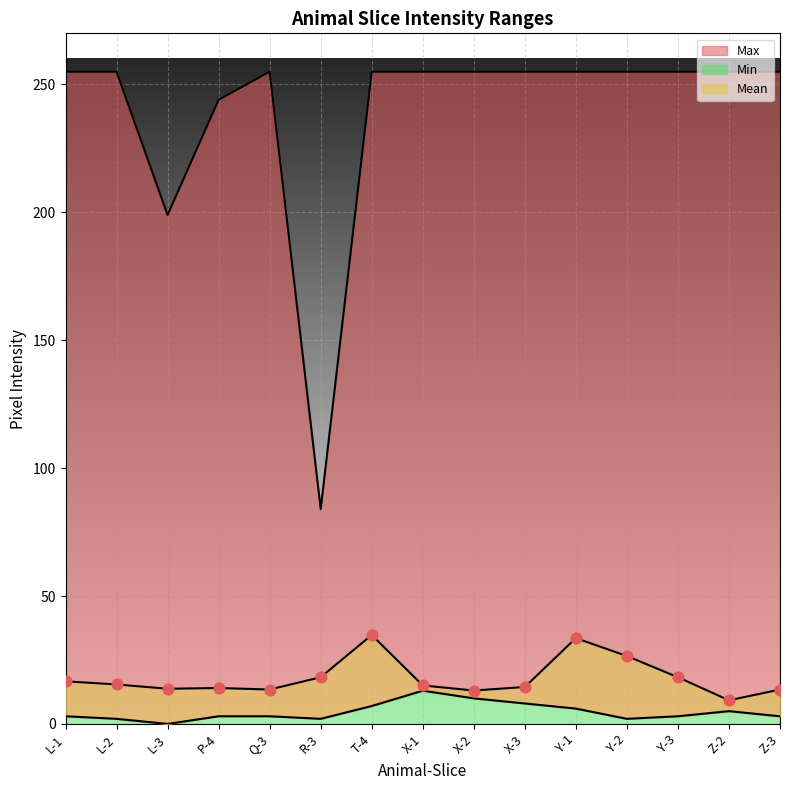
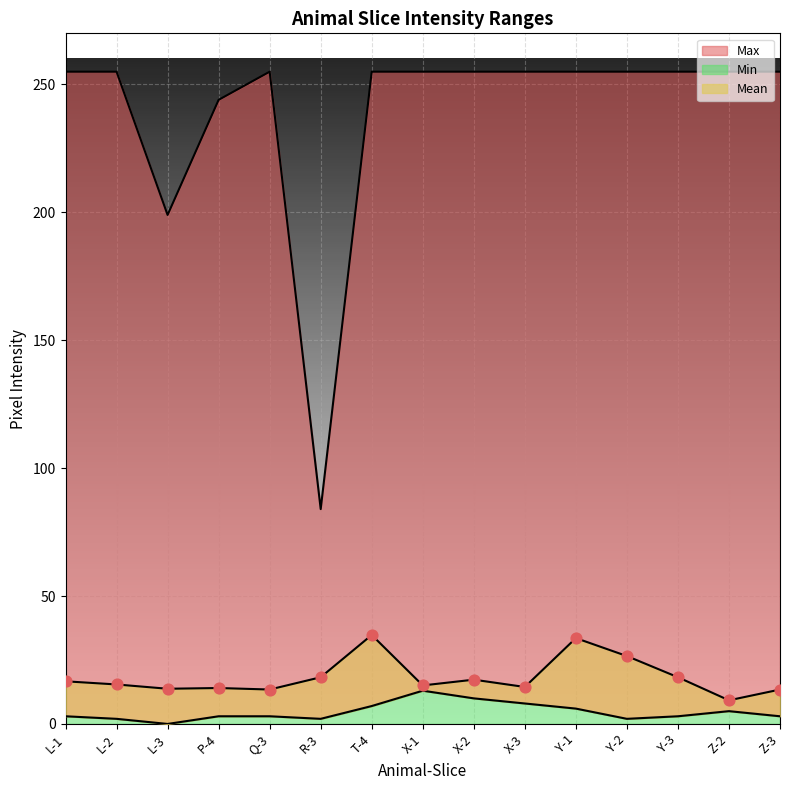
Mean, X-2: 13 -> 17
